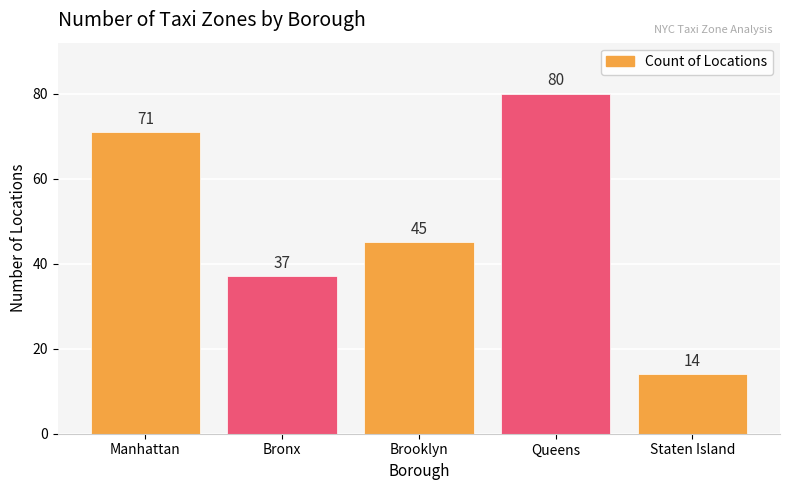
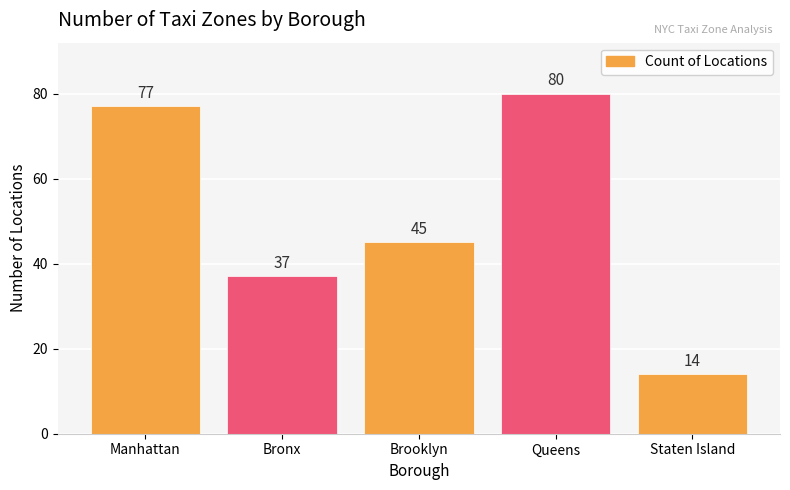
Manhattan: 71 -> 77
